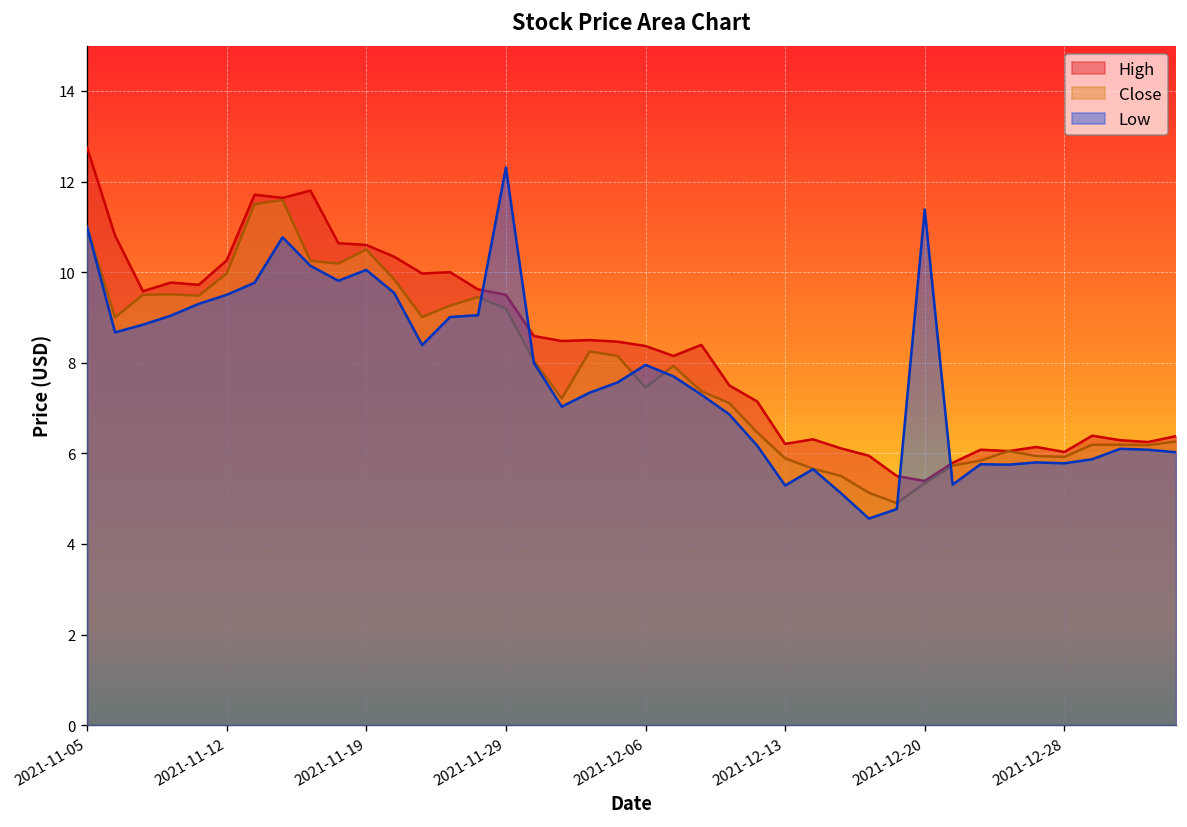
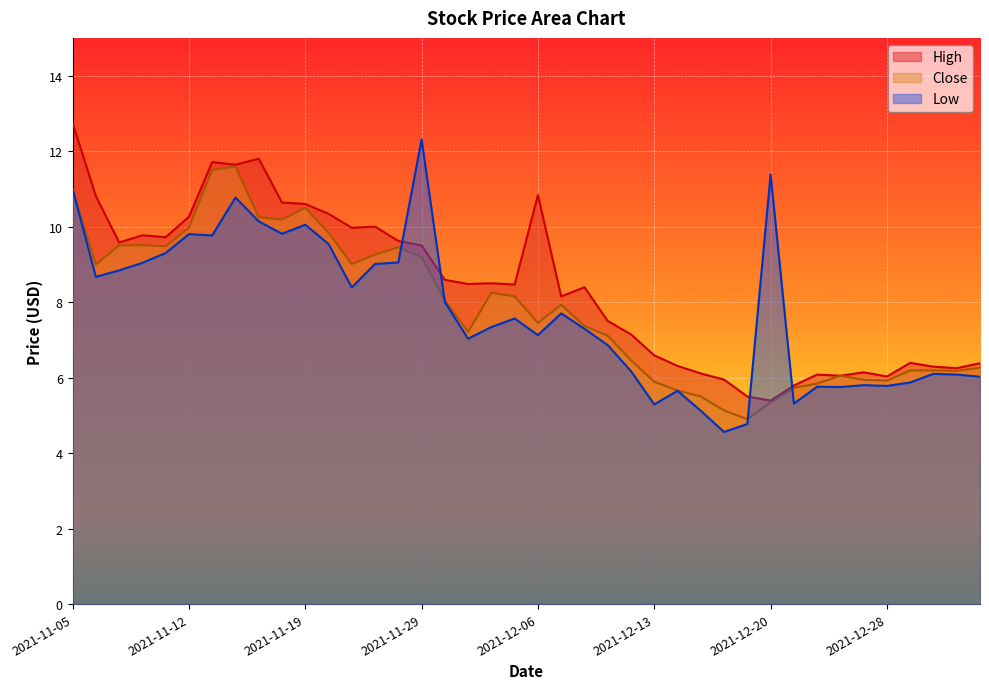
Low, 2021-11-12: 9.5 -> 9.8
High, 2021-12-06: 8.4 -> 10.8
Low, 2021-12-06: 8.0 -> 7.1
High, 2021-12-13: 6.2 -> 6.6
